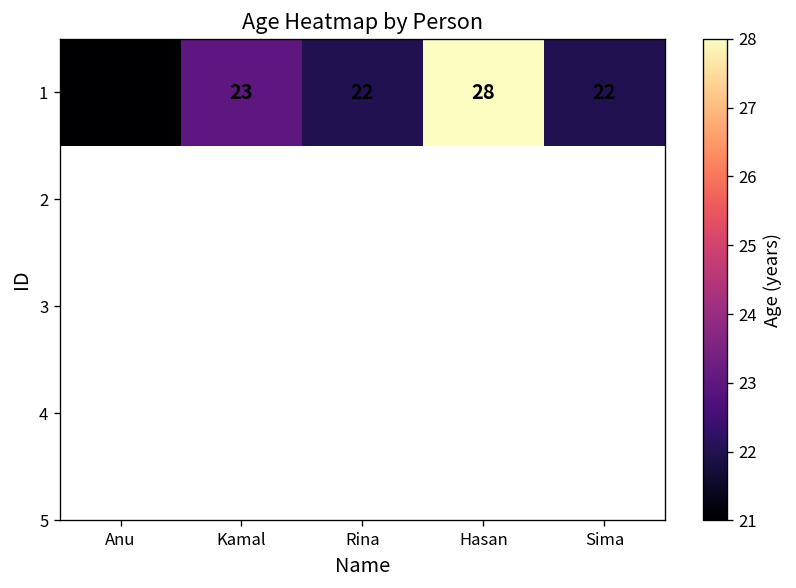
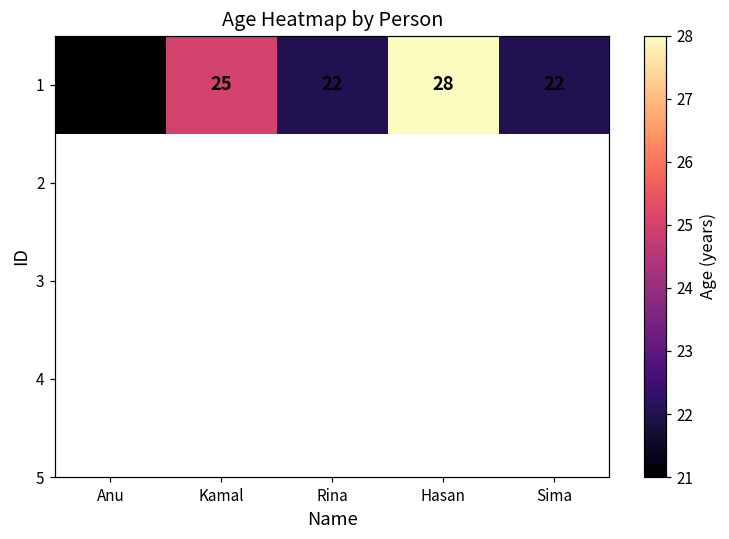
1, Kamal: 23 -> 25
